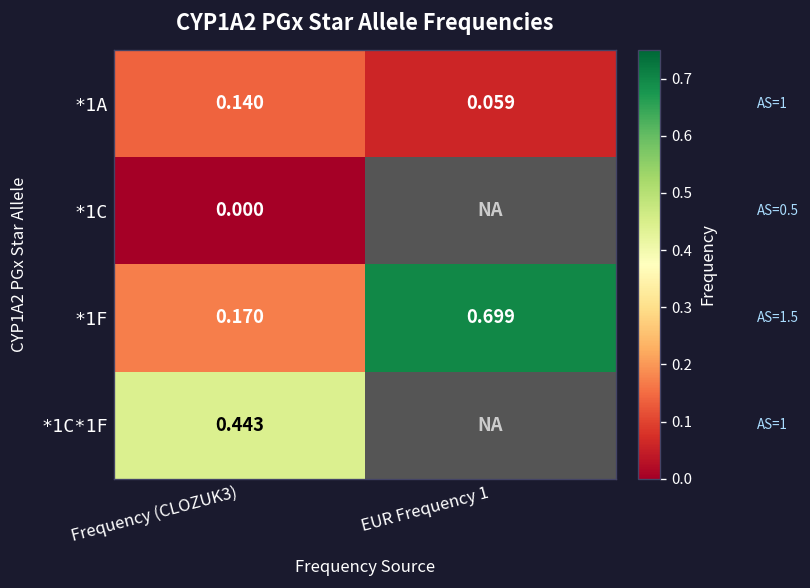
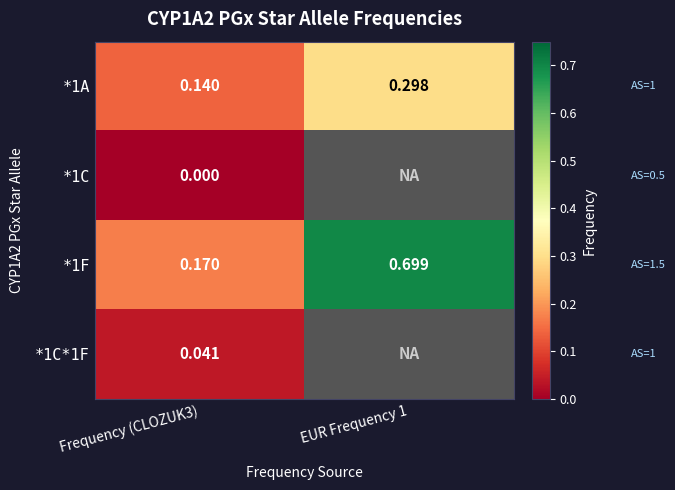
*1A, EUR Frequency 1: 0.059 -> 0.298
*1C*1F, Frequency (CLOZUK3): 0.443 -> 0.041
